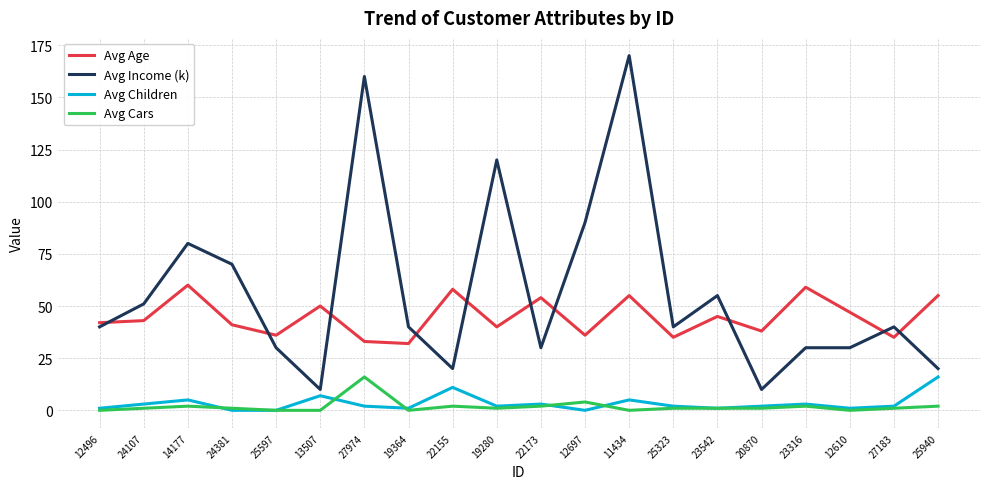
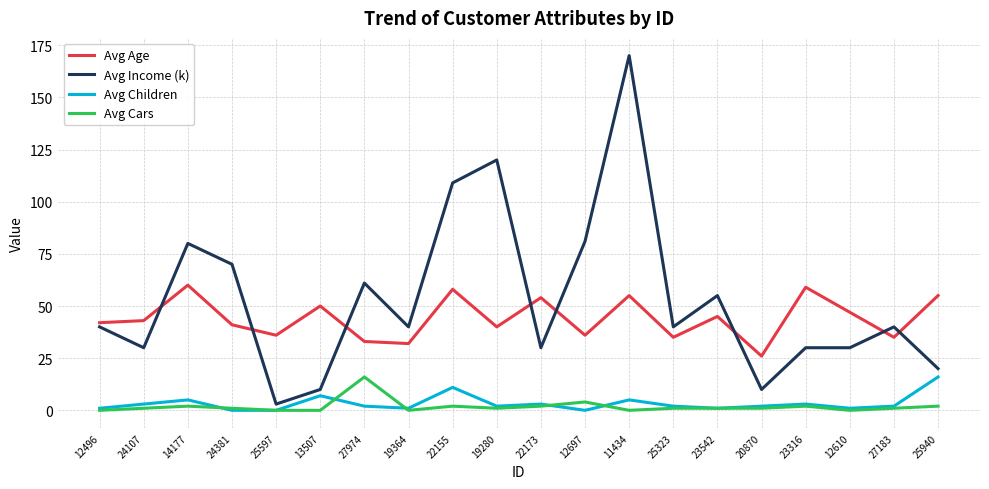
Avg Income (k), 24107: 51 -> 30
Avg Income (k), 25597: 30 -> 3
Avg Income (k), 27974: 160 -> 61
Avg Income (k), 22155: 20 -> 109
Avg Income (k), 12697: 90 -> 81
Avg Age, 20870: 38 -> 26
